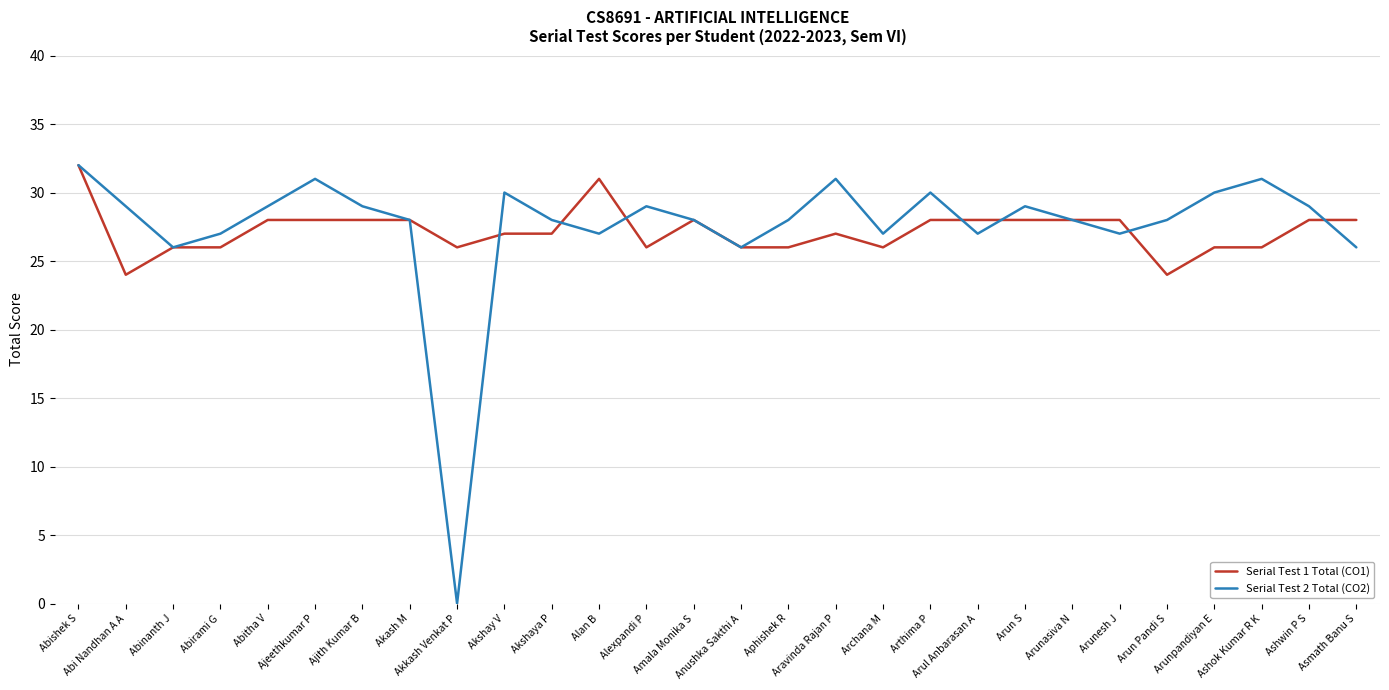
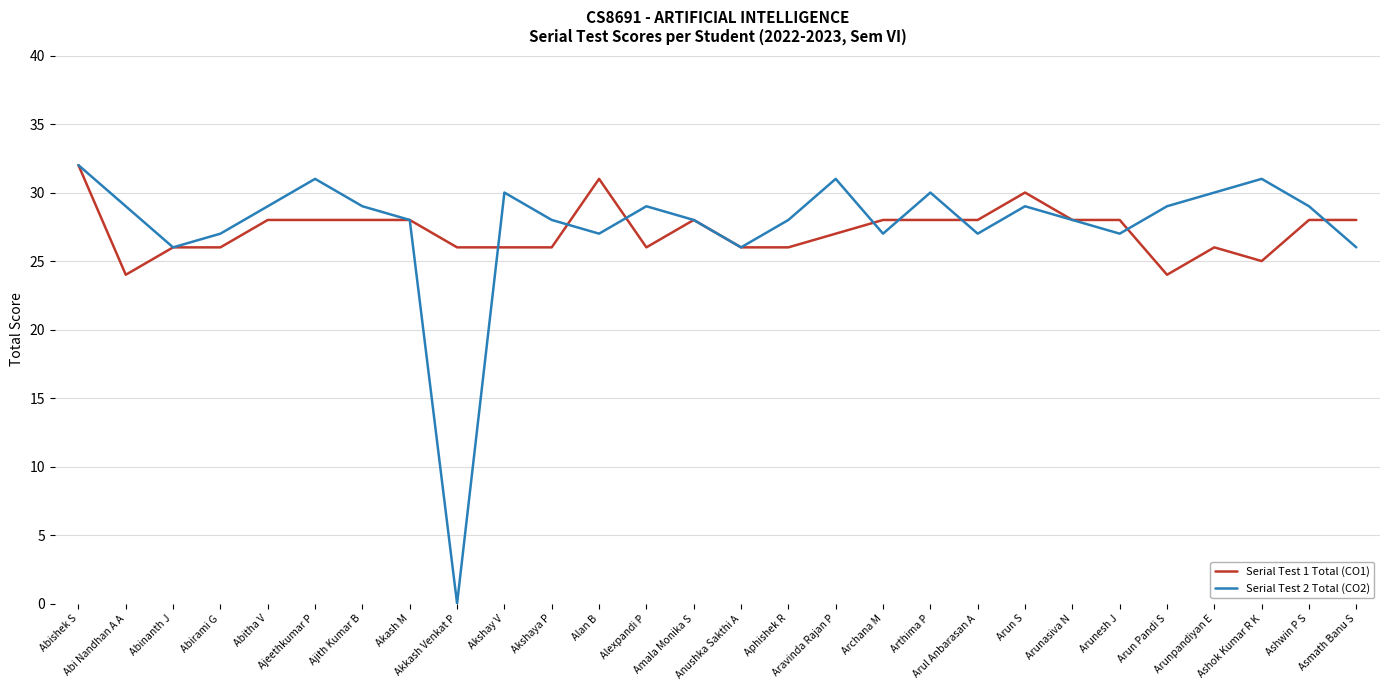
Serial Test 1 Total (CO1), Akshay V: 27 -> 26
Serial Test 1 Total (CO1), Akshaya P: 27 -> 26
Serial Test 1 Total (CO1), Archana M: 26 -> 28
Serial Test 1 Total (CO1), Arun S: 28 -> 30
Serial Test 2 Total (CO2), Arun Pandi S: 28 -> 29
Serial Test 1 Total (CO1), Ashok Kumar R K: 26 -> 25
